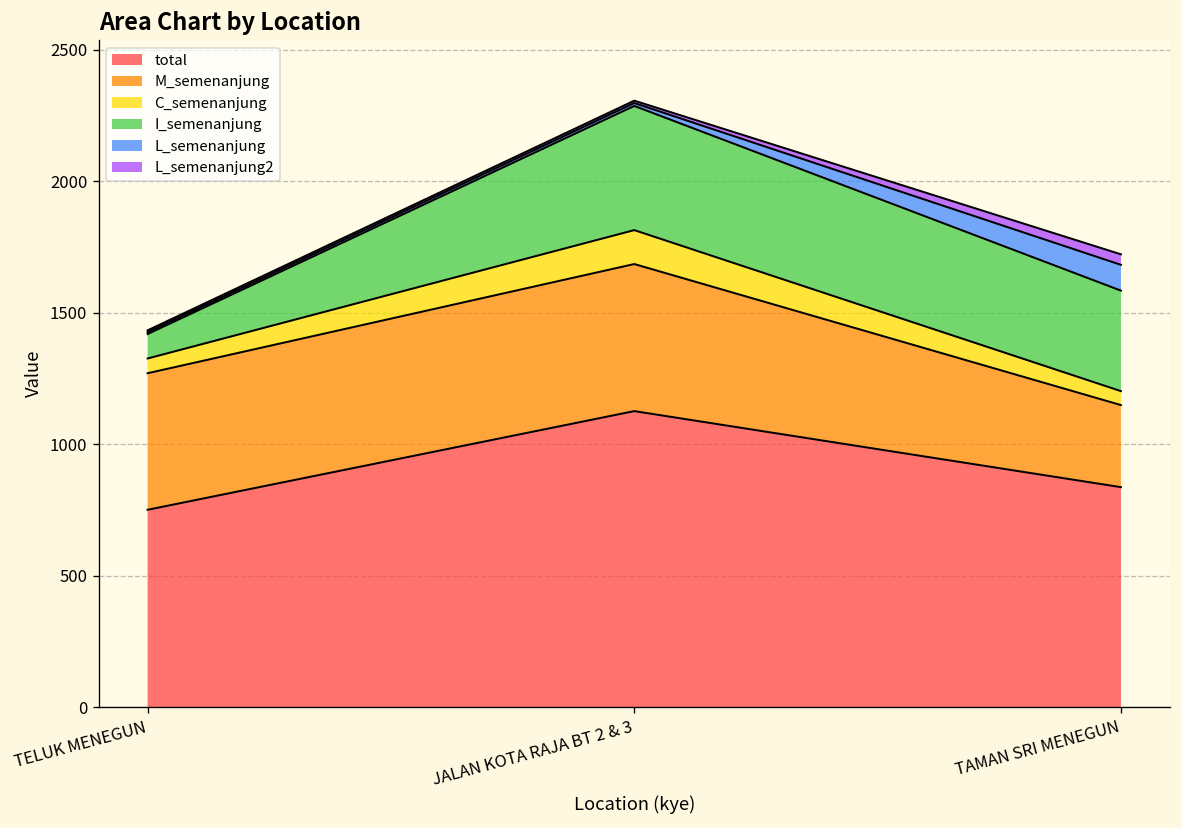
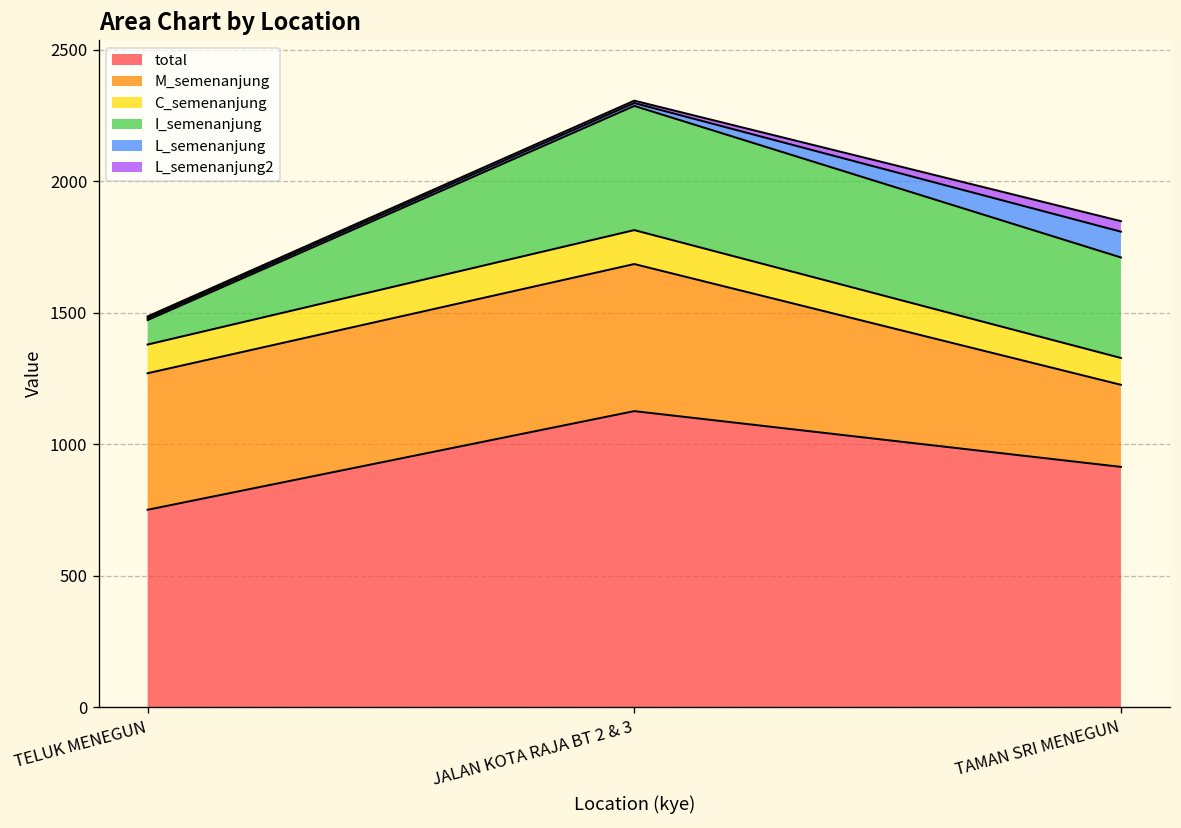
C_semenanjung, TELUK MENEGUN: 60 -> 110
total, TAMAN SRI MENEGUN: 840 -> 910
C_semenanjung, TAMAN SRI MENEGUN: 50 -> 100
